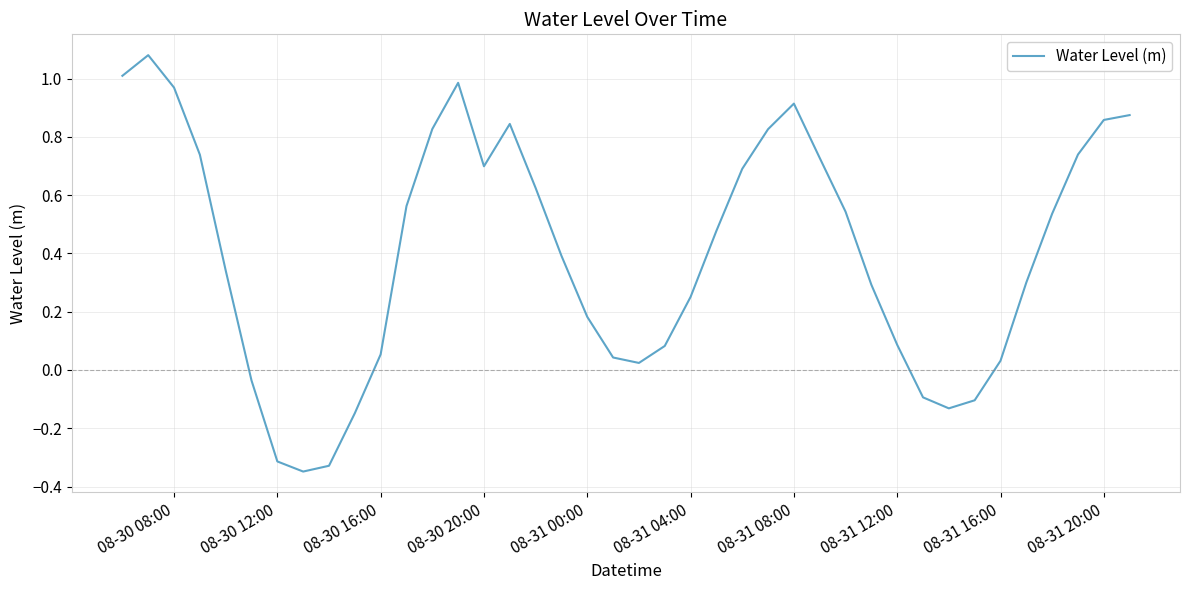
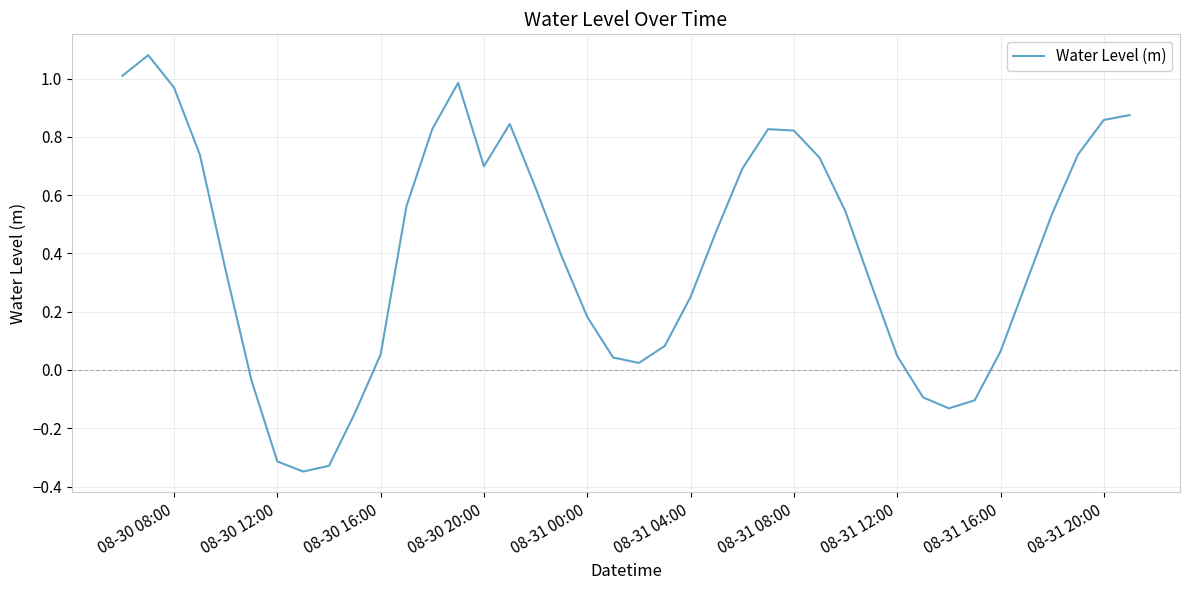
08-31 08:00: 0.91 -> 0.82
08-31 12:00: 0.09 -> 0.05
08-31 16:00: 0.03 -> 0.06
